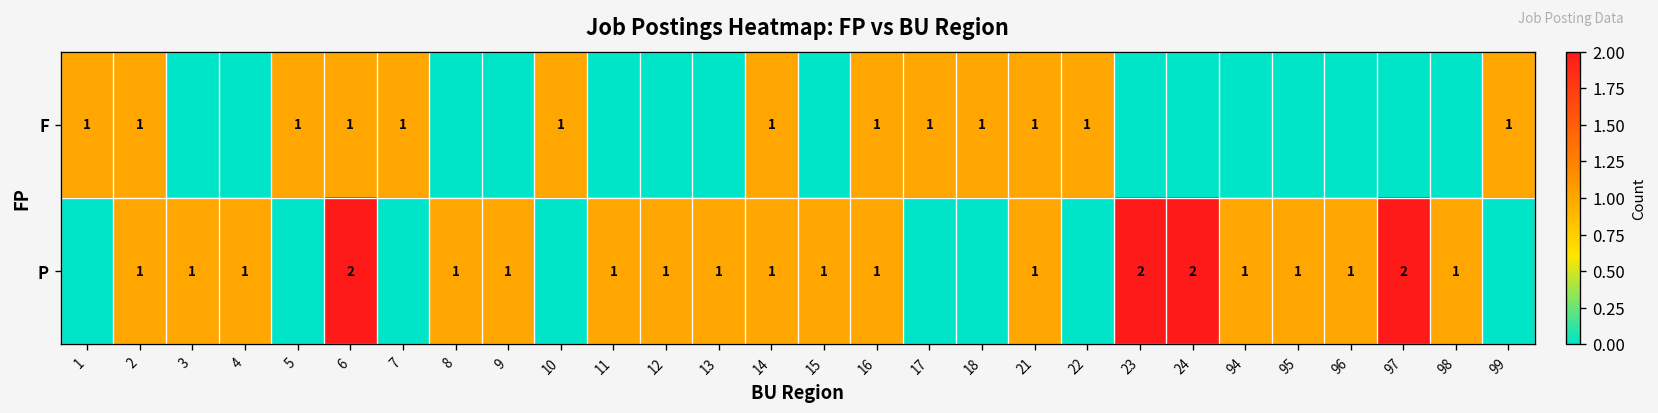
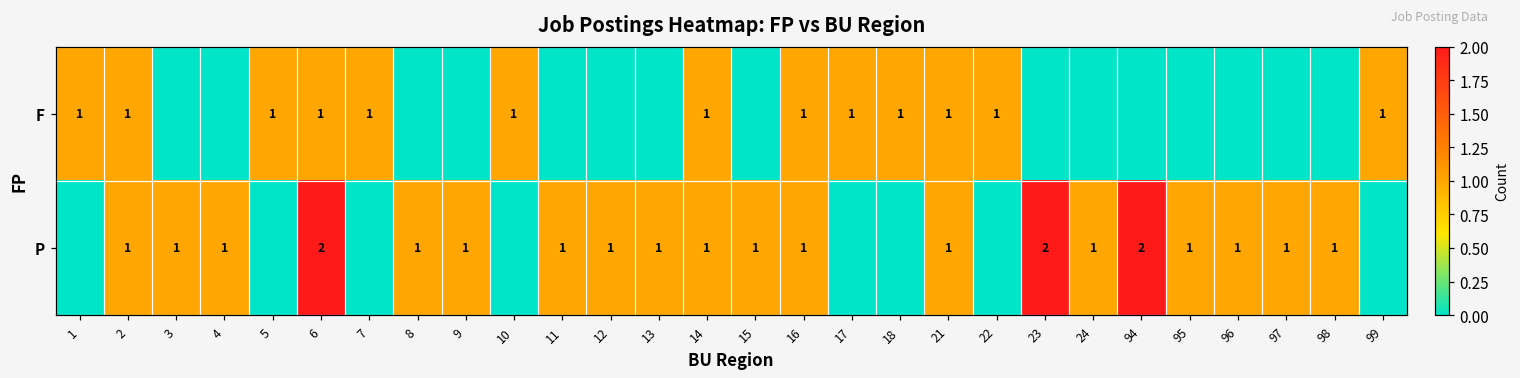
P, 24: 2 -> 1
P, 94: 1 -> 2
P, 97: 2 -> 1
